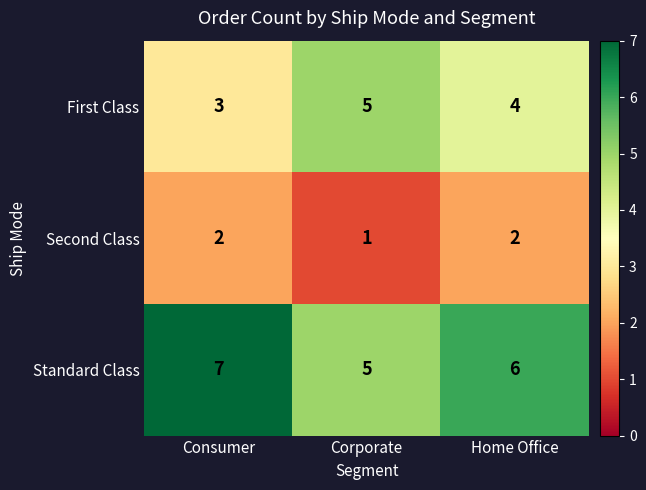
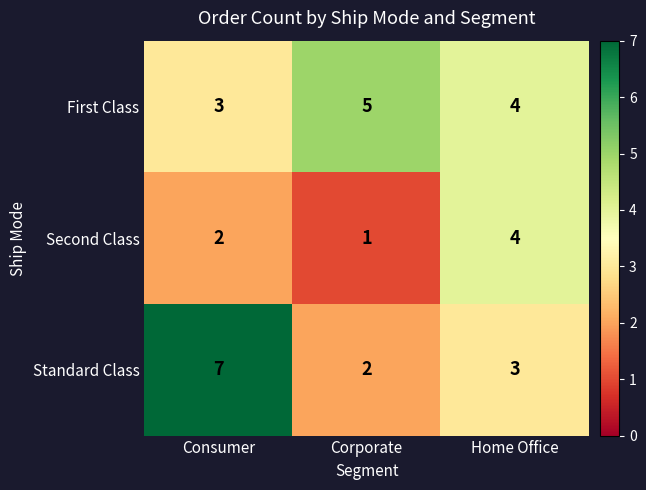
Second Class, Home Office: 2 -> 4
Standard Class, Corporate: 5 -> 2
Standard Class, Home Office: 6 -> 3
